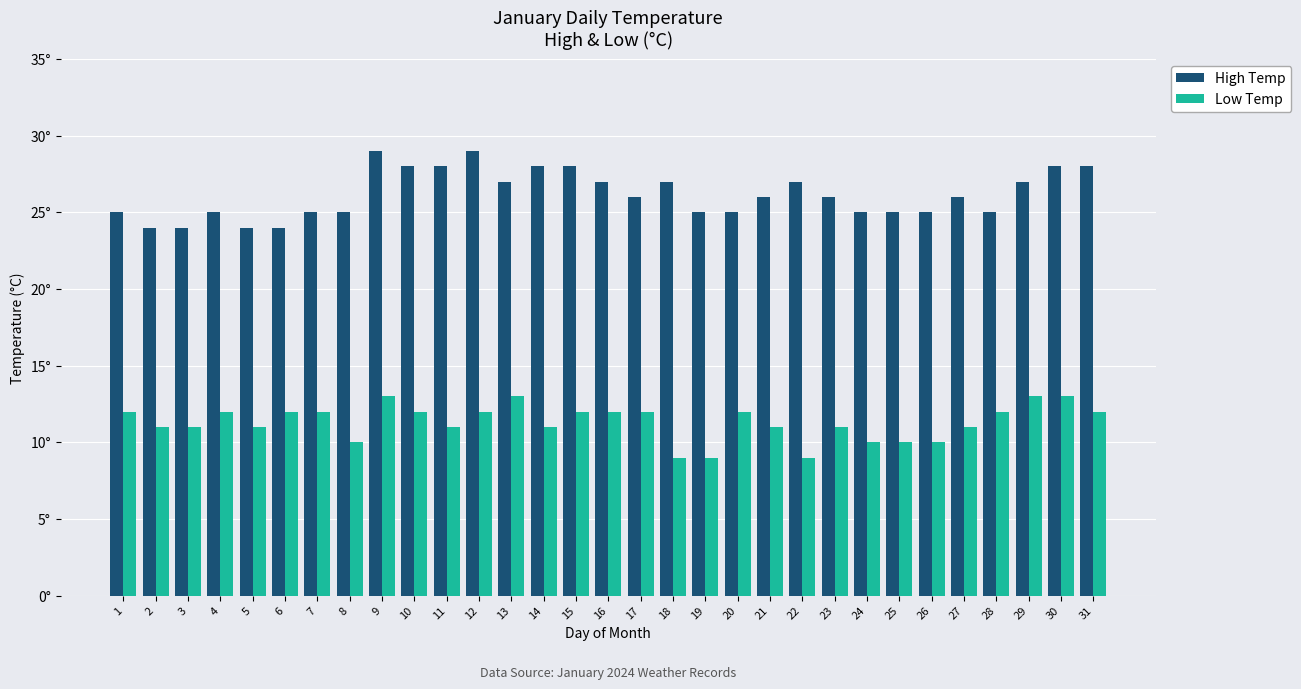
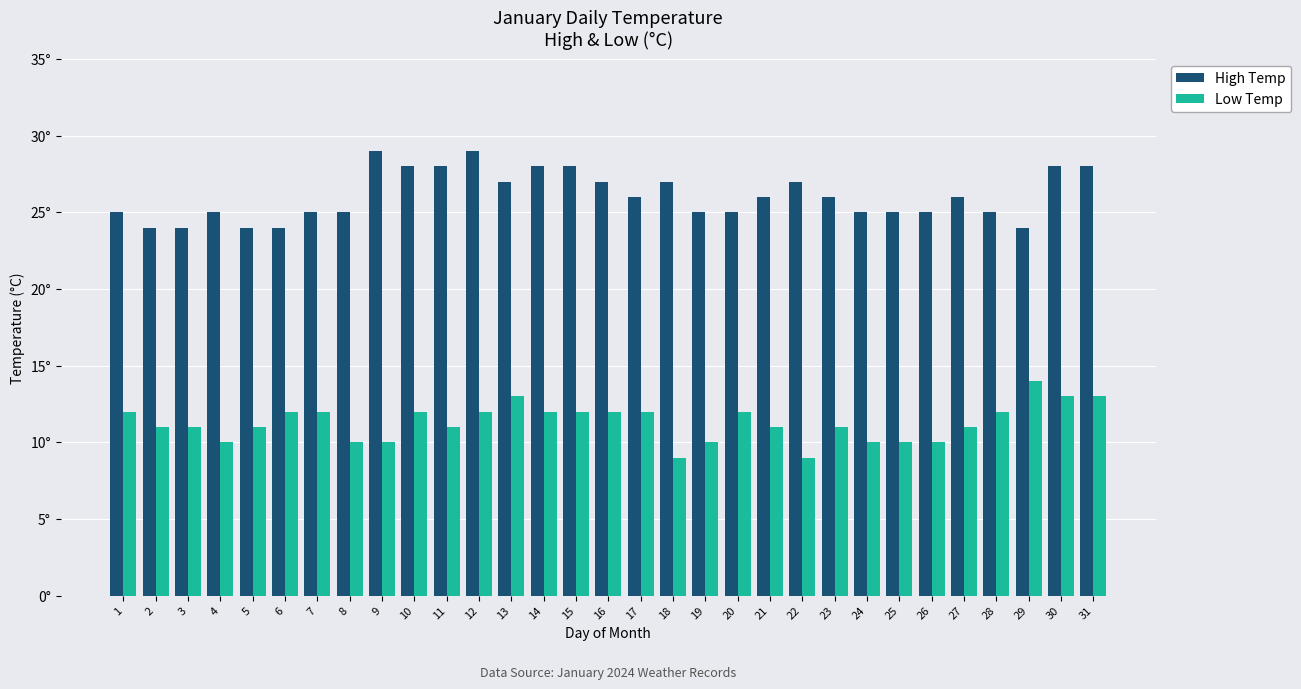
Low Temp, 4: 12° -> 10°
Low Temp, 9: 13° -> 10°
Low Temp, 14: 11° -> 12°
Low Temp, 19: 9° -> 10°
High Temp, 29: 27° -> 24°
Low Temp, 29: 13° -> 14°
Low Temp, 31: 12° -> 13°
